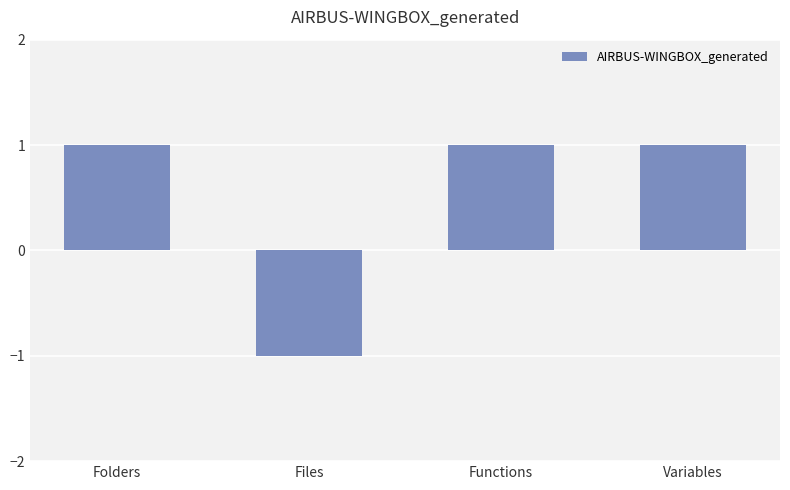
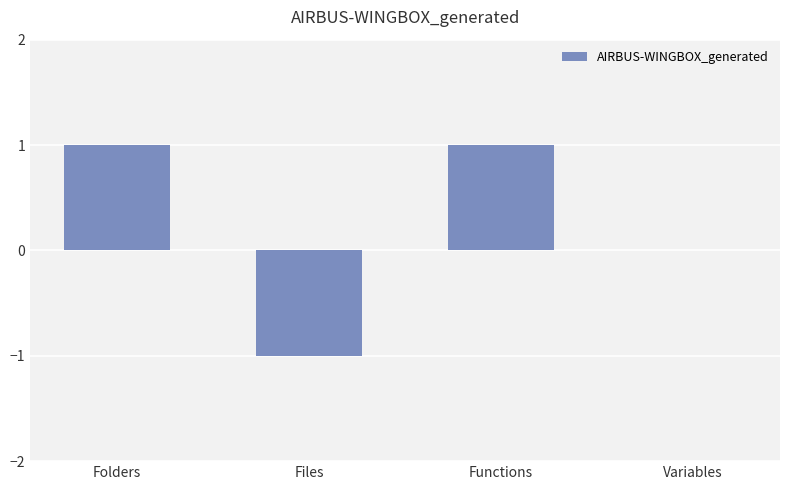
Variables: 1 -> 0
